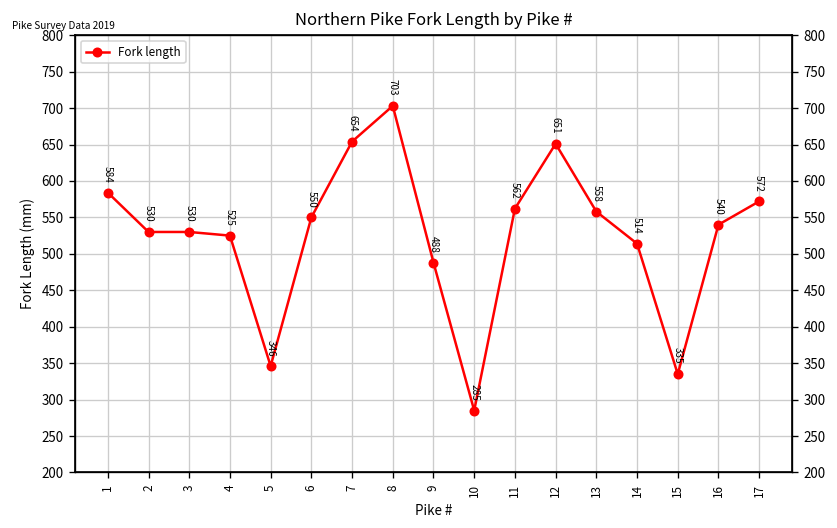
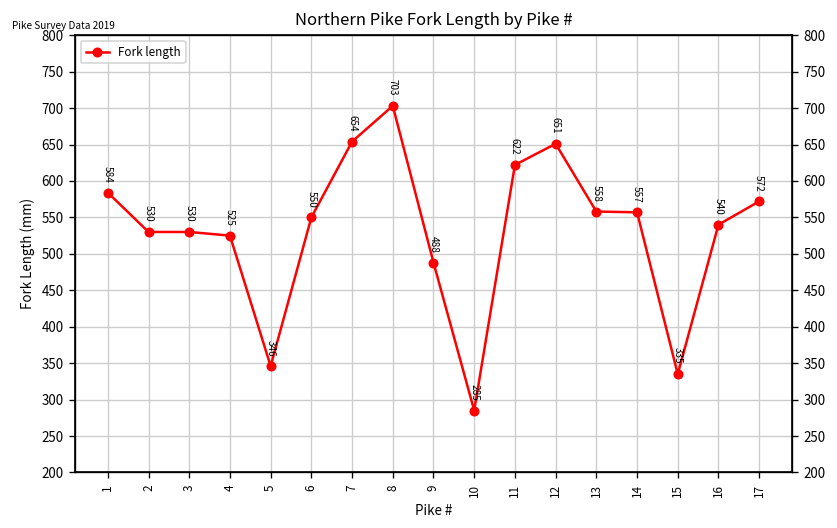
11: 562 -> 622
14: 514 -> 557
